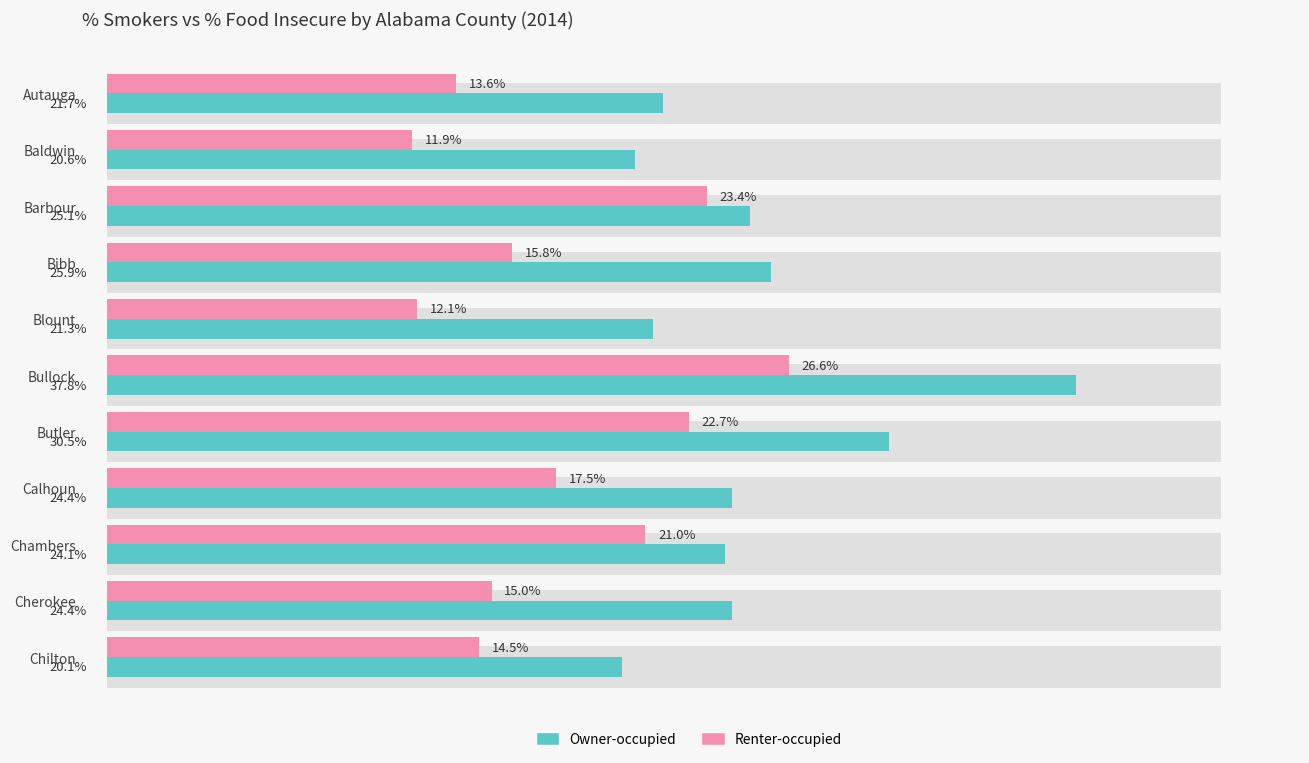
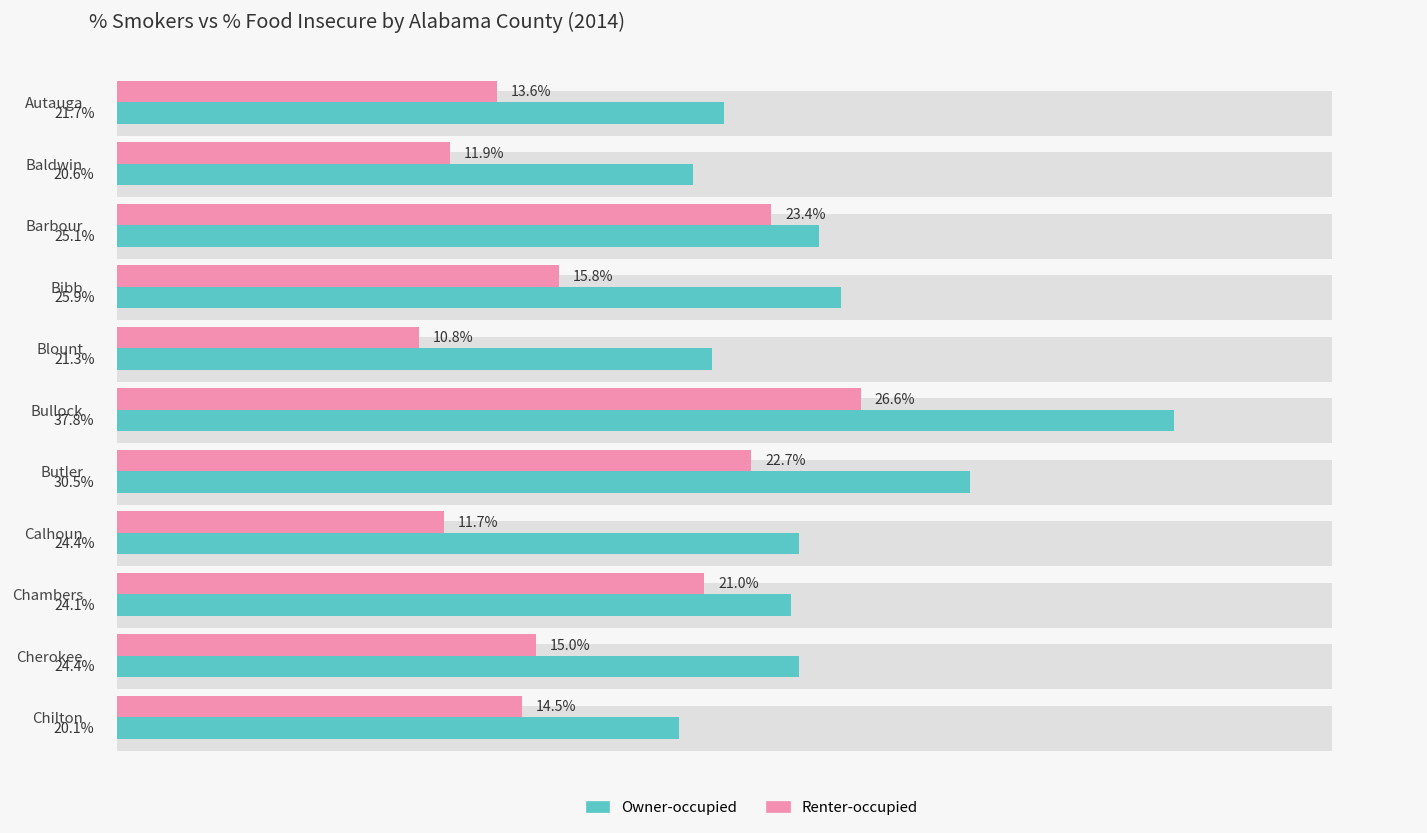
Renter-occupied, Blount: 12.1% -> 10.8%
Renter-occupied, Calhoun: 17.5% -> 11.7%
